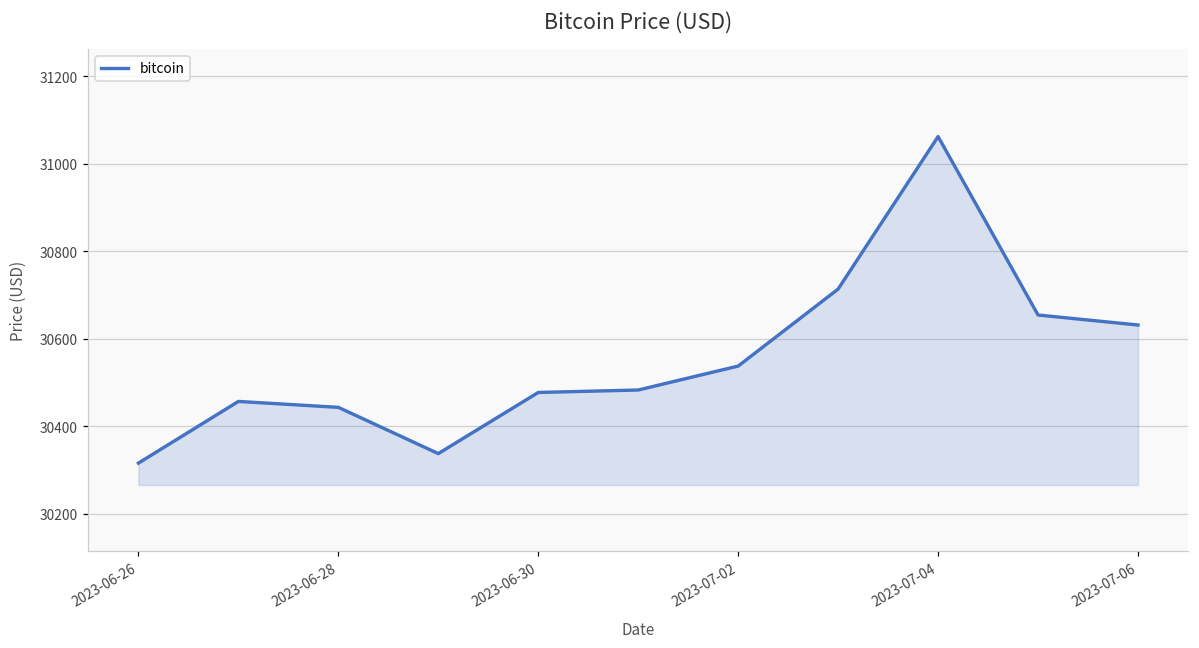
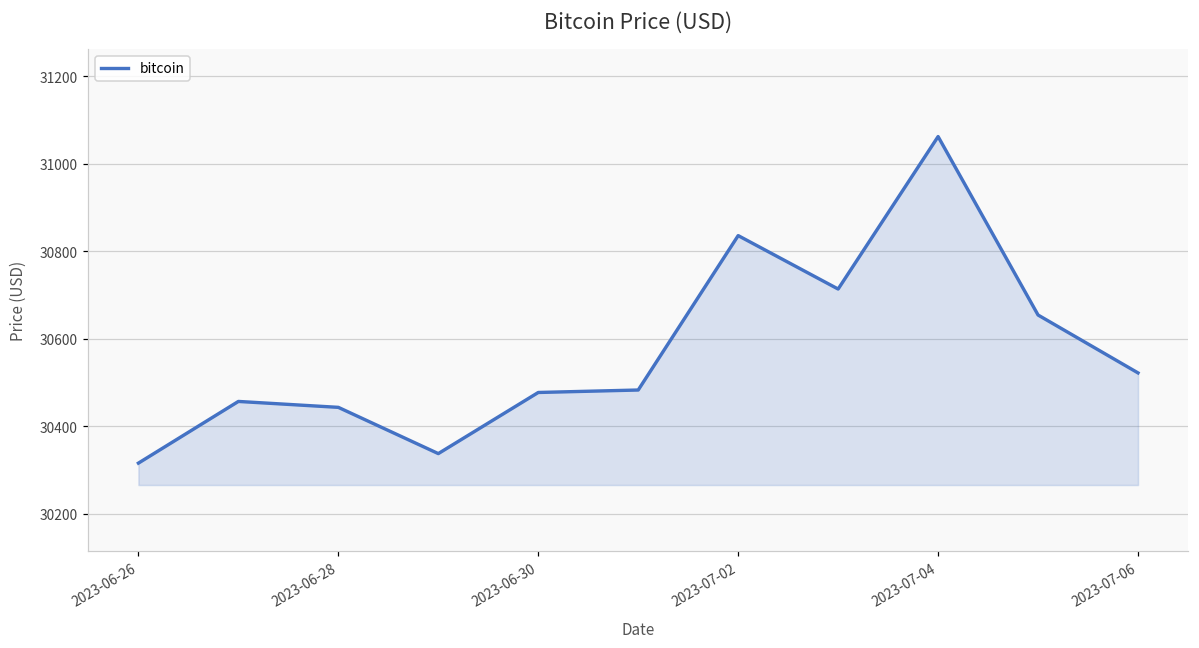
2023-07-02: 30540 -> 30840
2023-07-06: 30630 -> 30520
